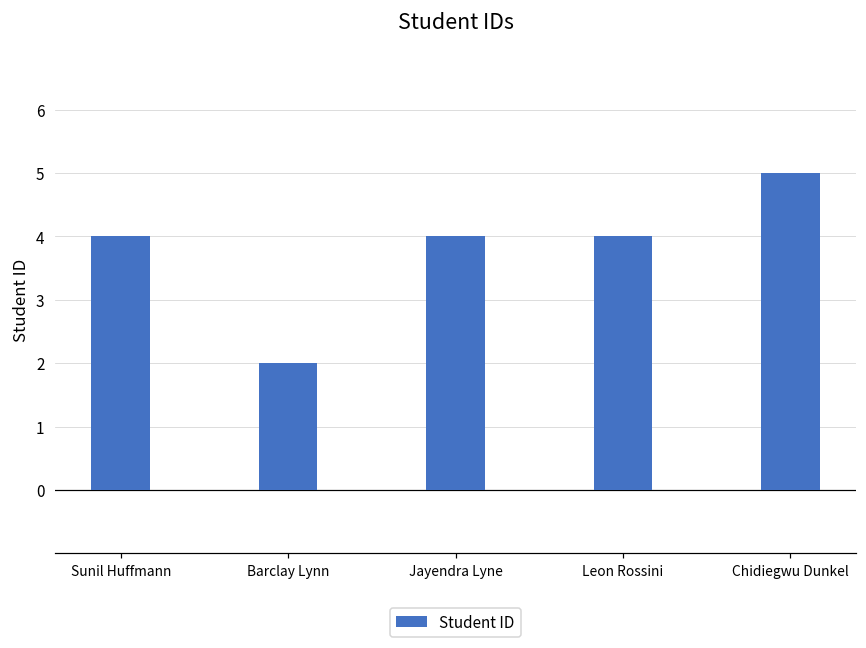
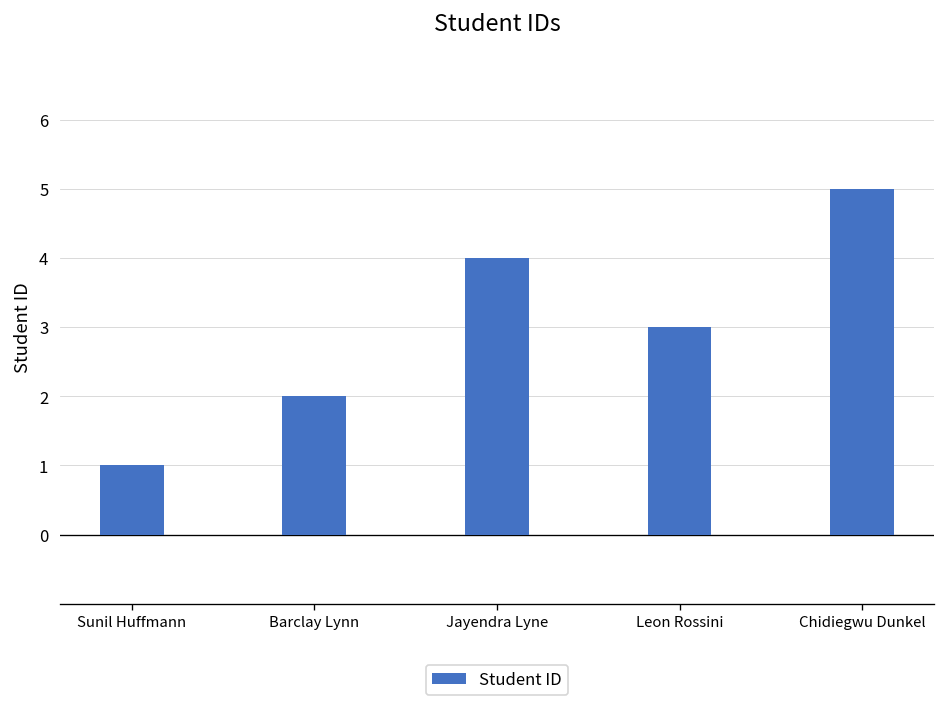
Sunil Huffmann: 4 -> 1
Leon Rossini: 4 -> 3
